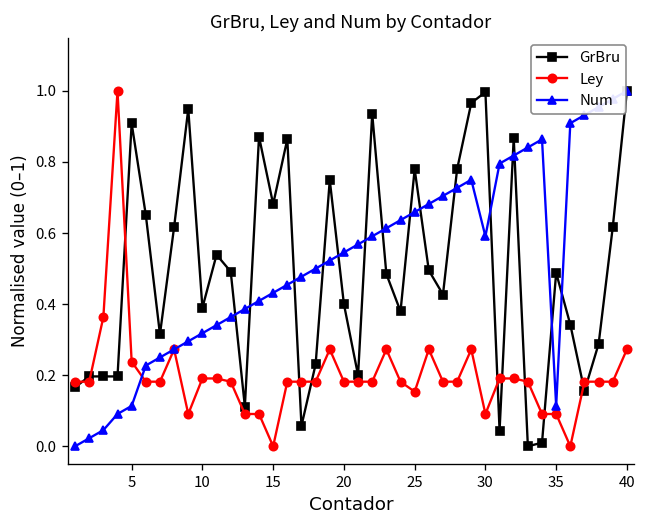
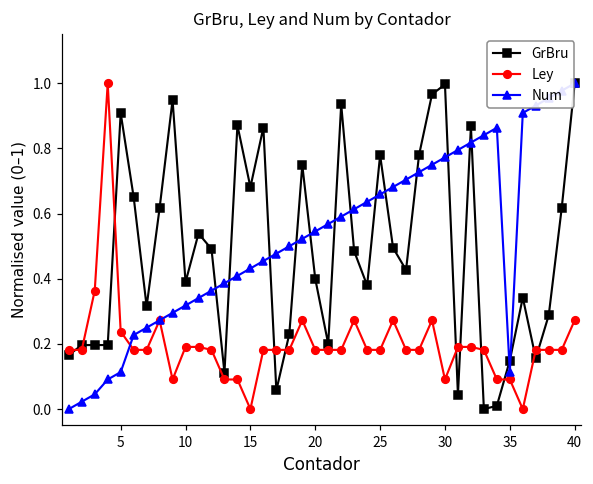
Ley, 25: 0.15 -> 0.18
Num, 30: 0.59 -> 0.77
GrBru, 35: 0.49 -> 0.15
